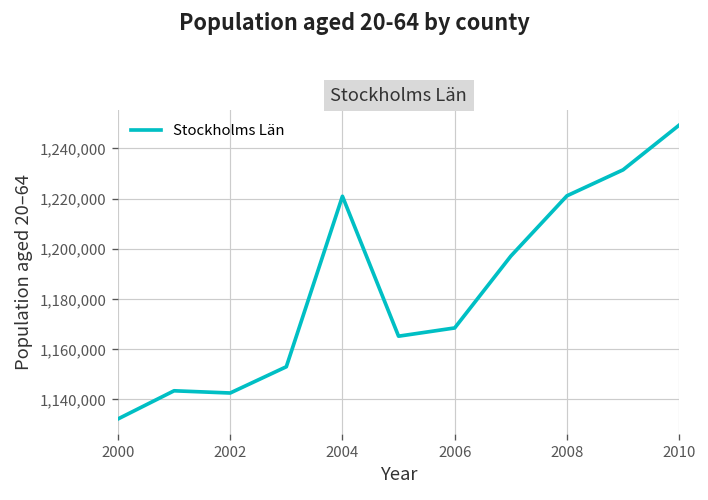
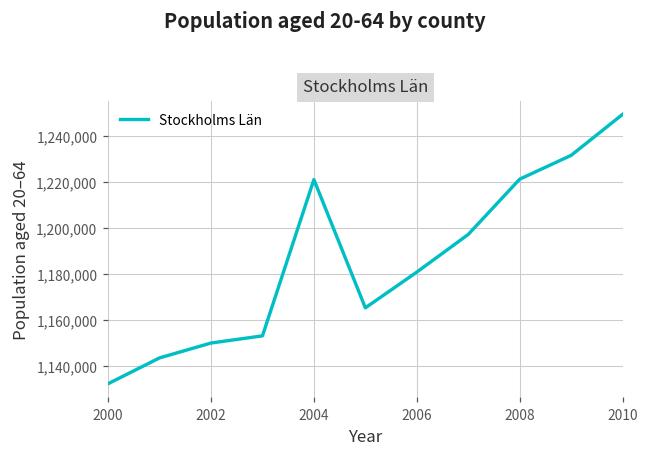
2002: 1,143,000 -> 1,150,000
2006: 1,168,000 -> 1,181,000
